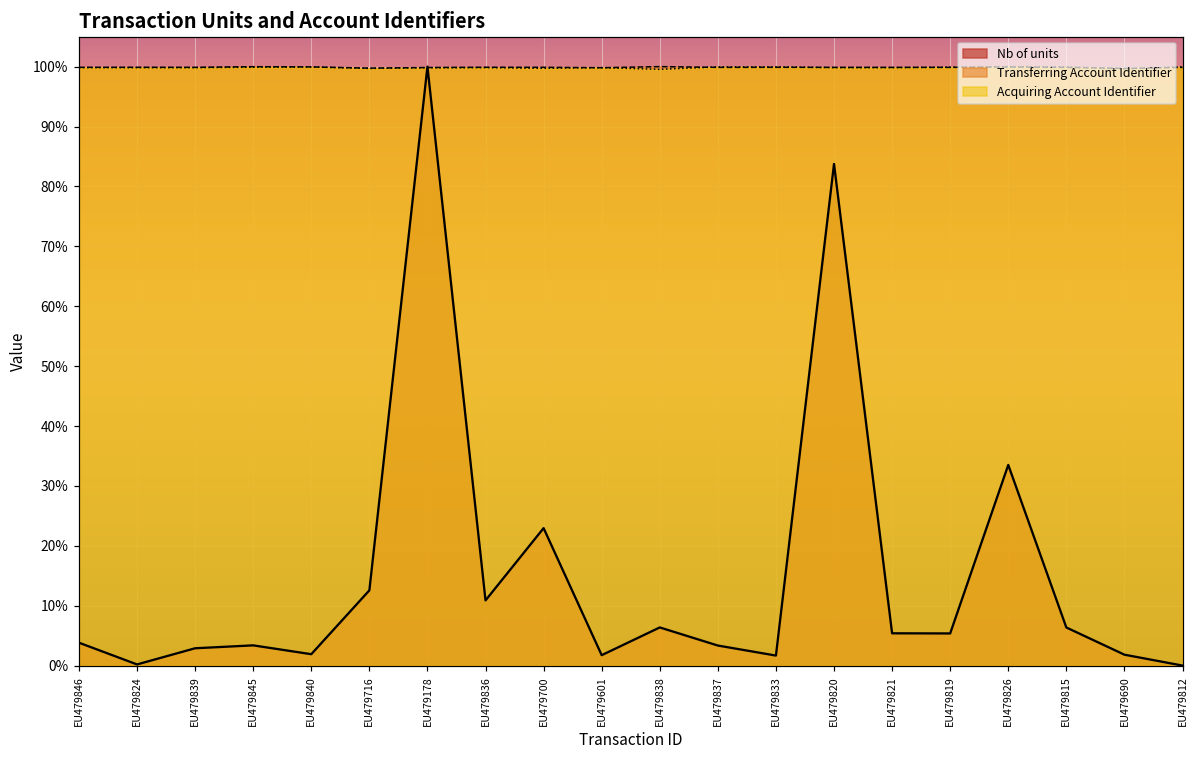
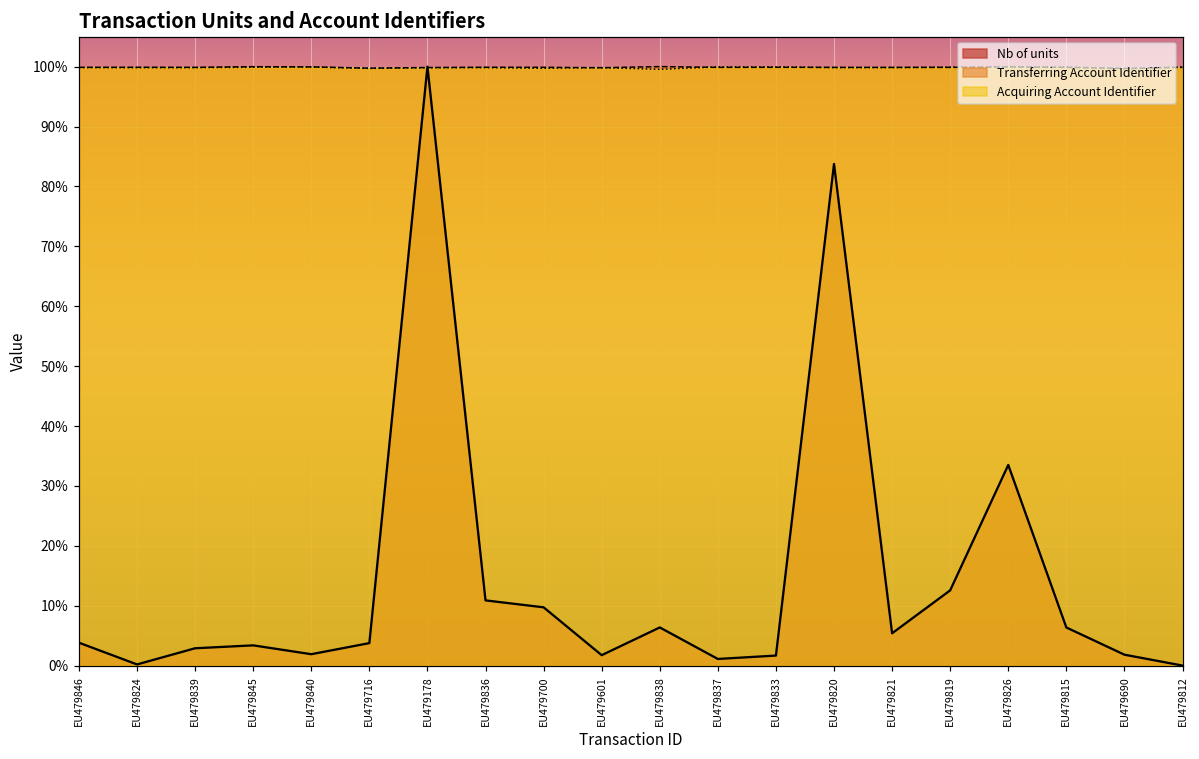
Nb of units, EU479716: 13% -> 4%
Nb of units, EU479700: 23% -> 10%
Nb of units, EU479837: 3% -> 1%
Nb of units, EU479819: 5% -> 13%
